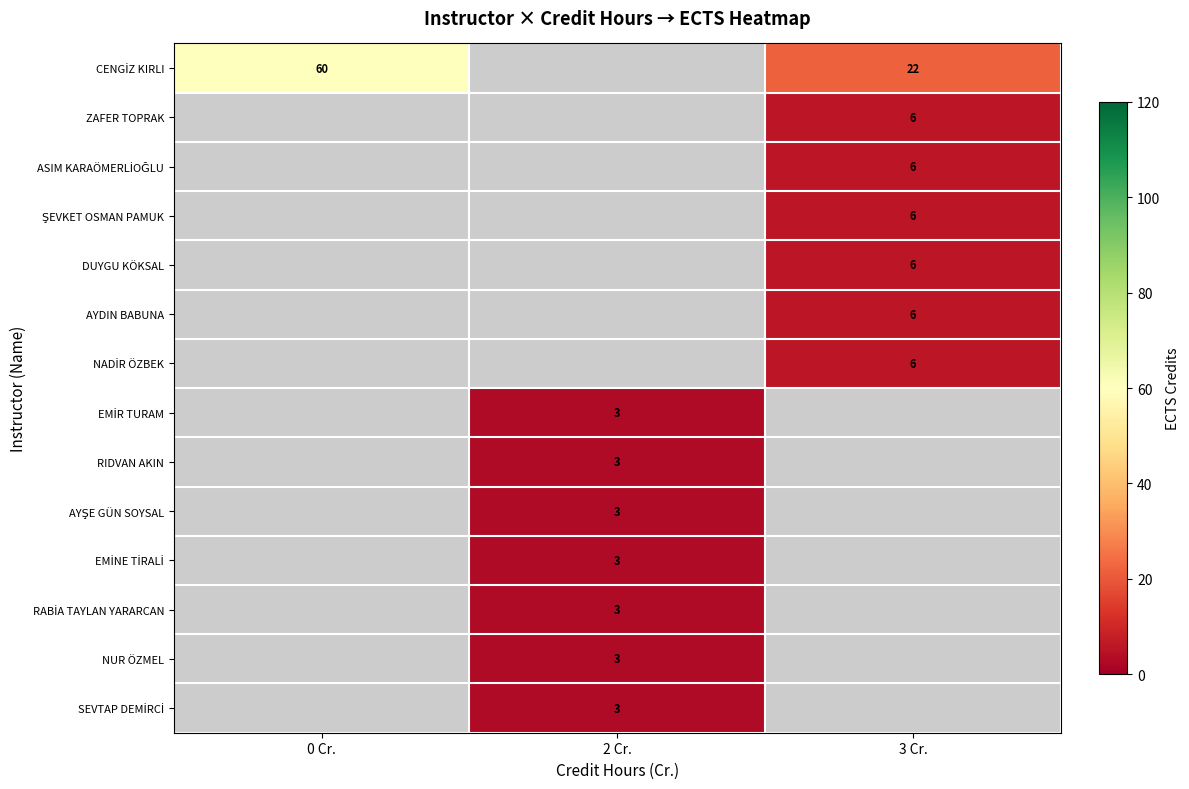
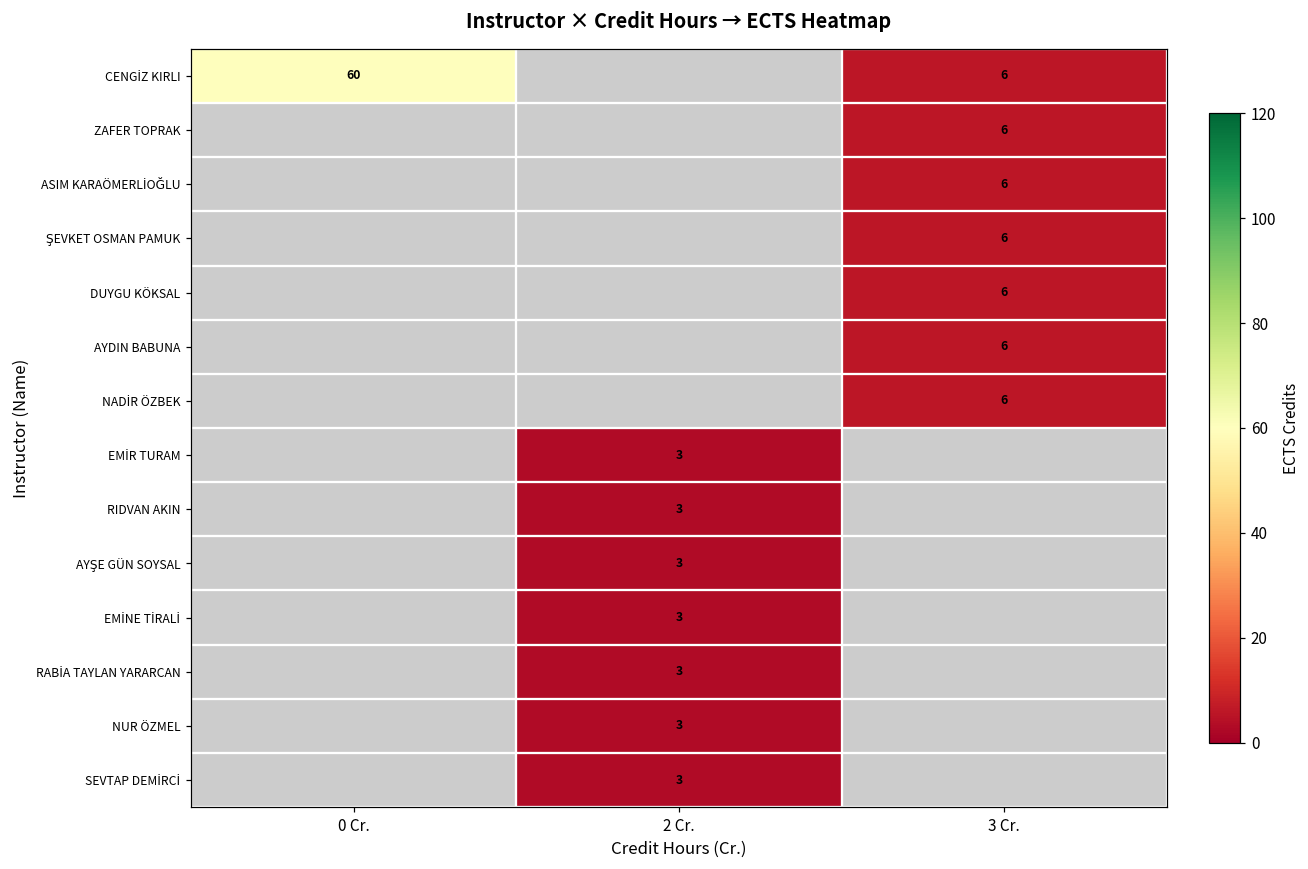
CENGİZ KIRLI, 3 Cr.: 22 -> 6
